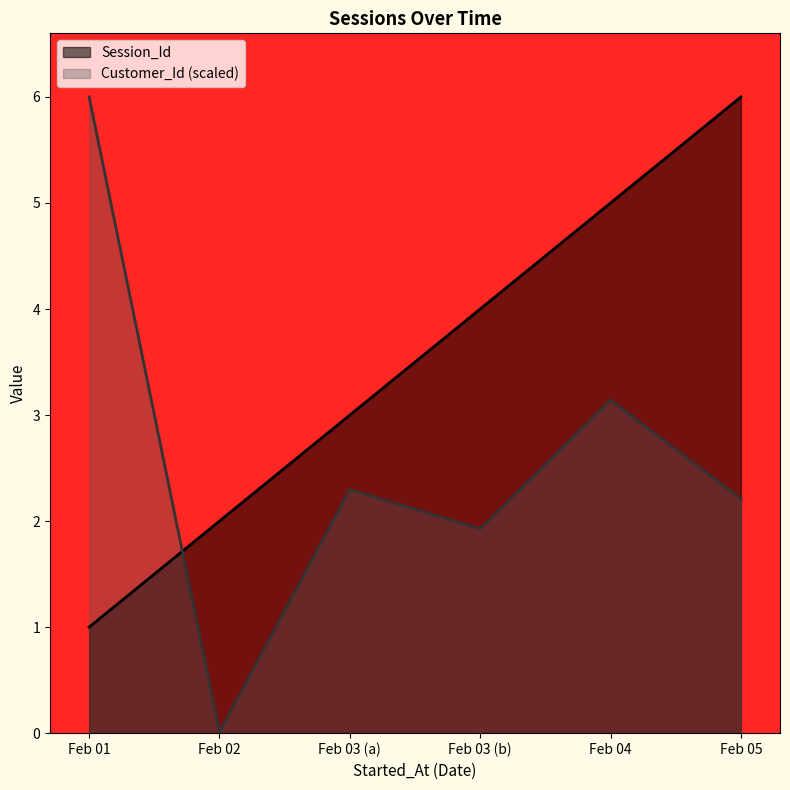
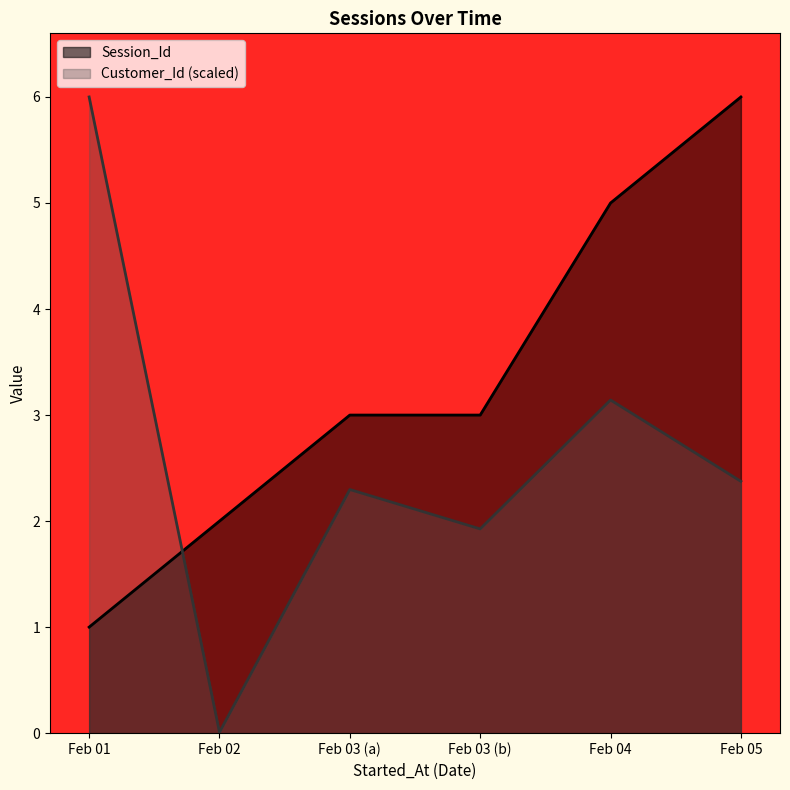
Session_Id, Feb 03 (b): 4 -> 3
Customer_Id (scaled), Feb 05: 2.21 -> 2.37
